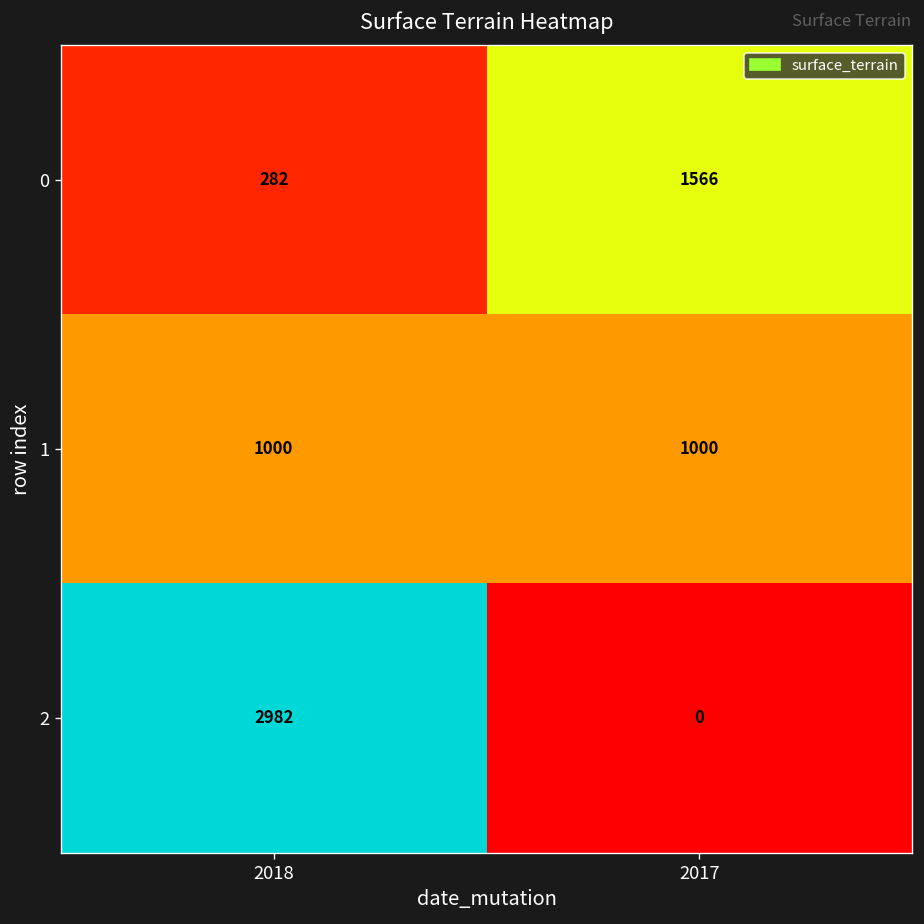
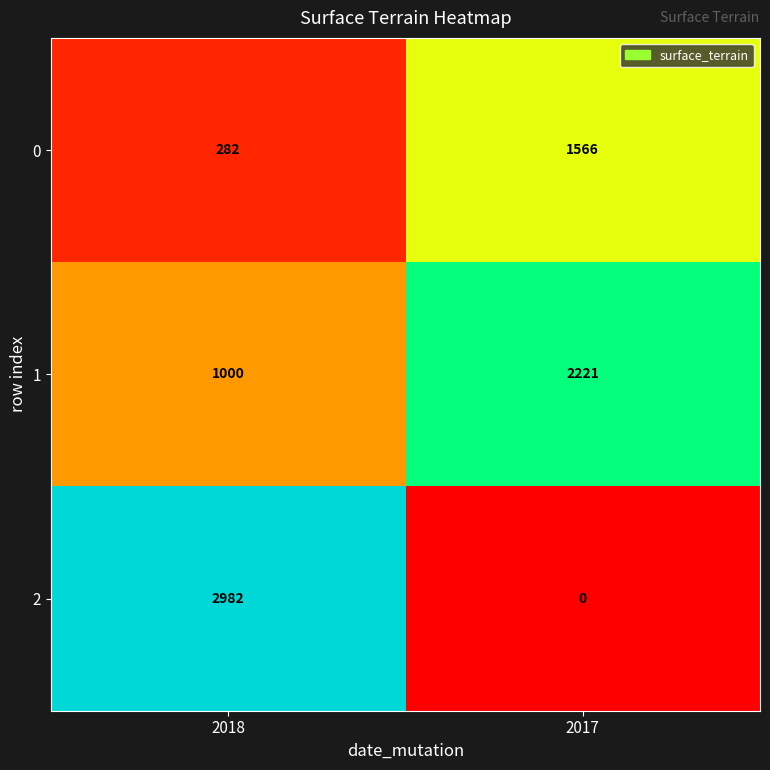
1, 2017: 1000 -> 2221
